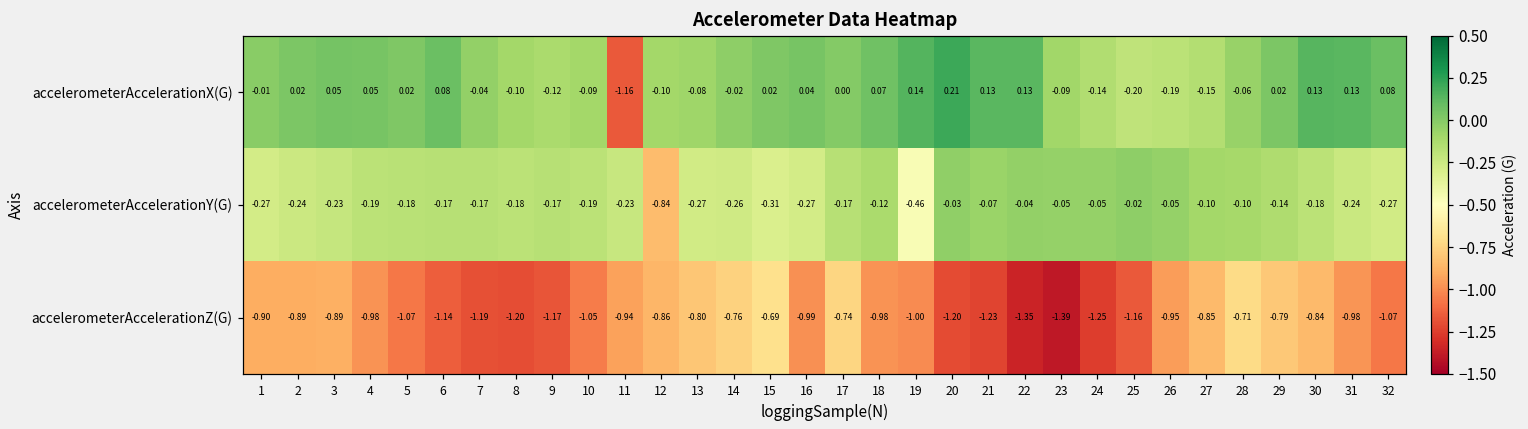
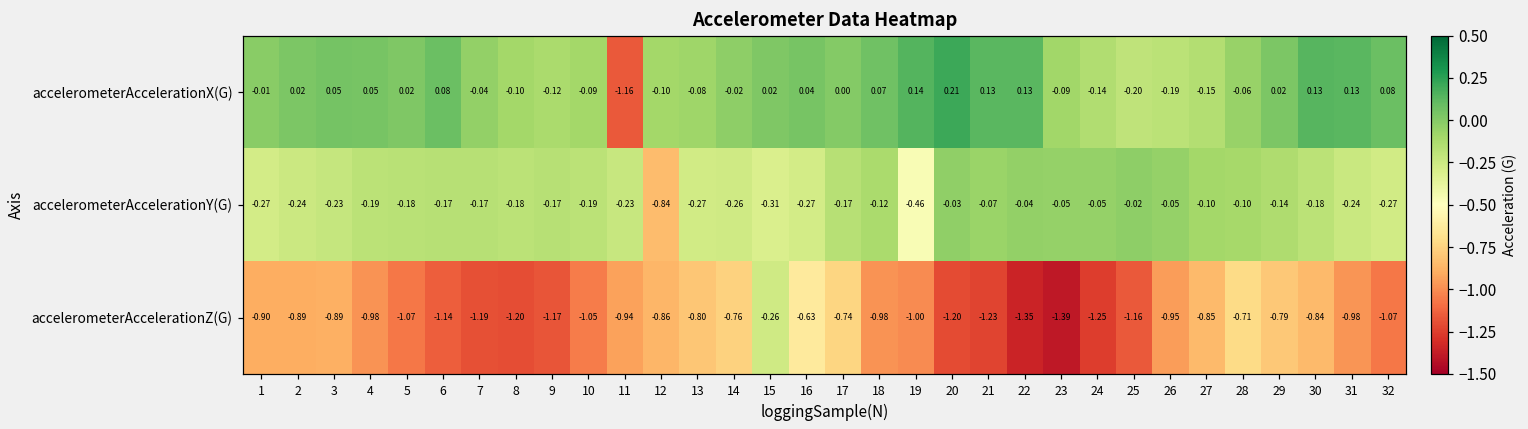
accelerometerAccelerationZ(G), 15: -0.69 -> -0.26
accelerometerAccelerationZ(G), 16: -0.99 -> -0.63
